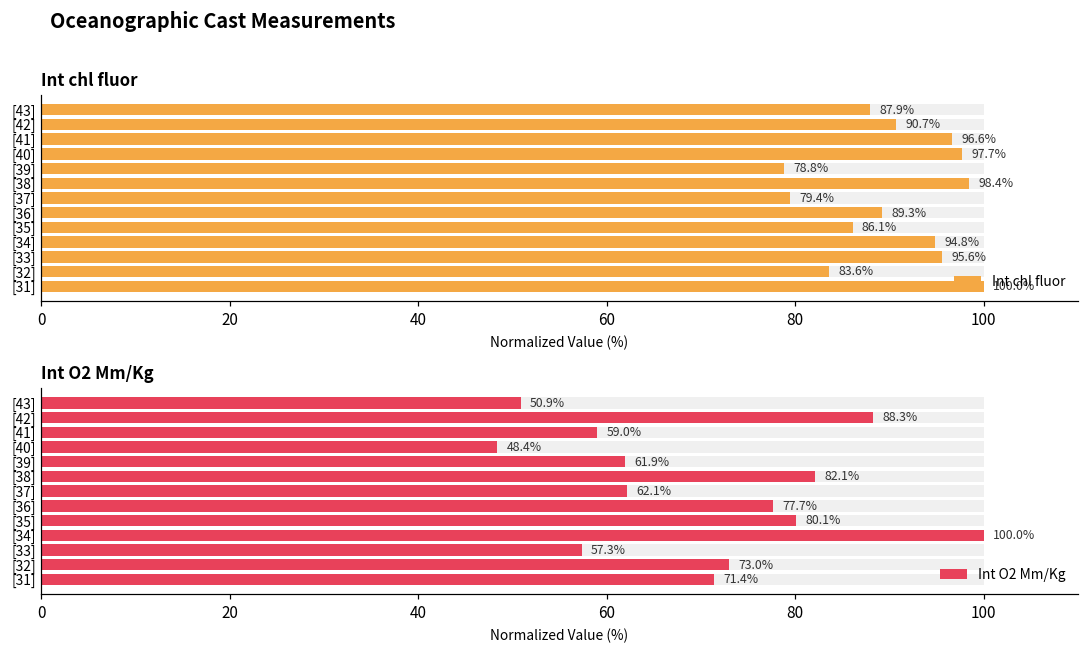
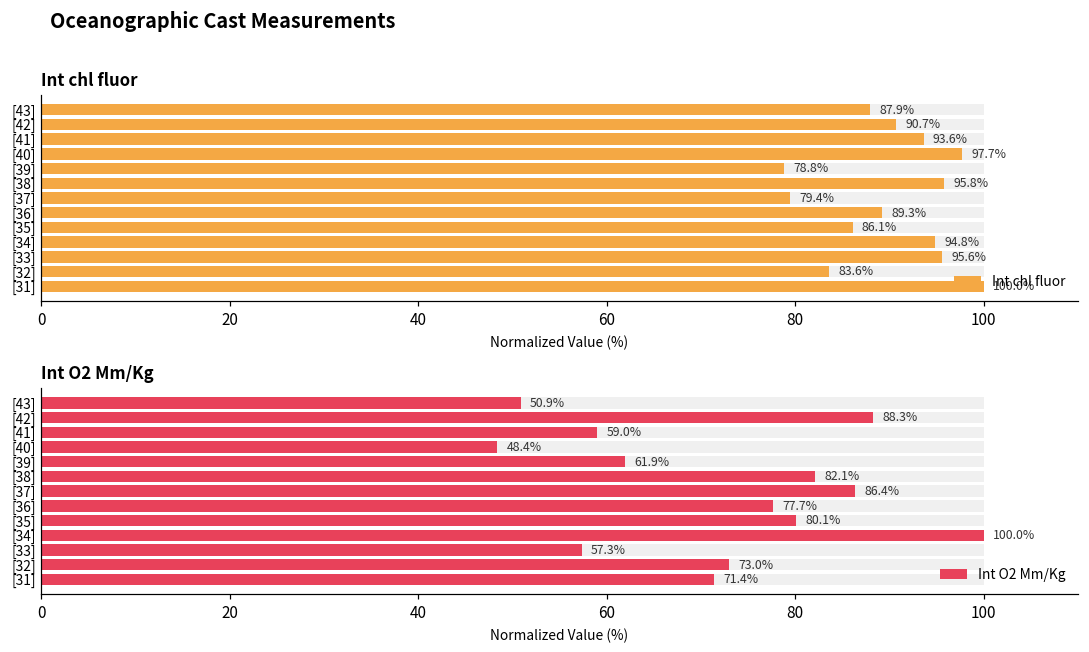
Int chl fluor, Int chl fluor, [41]: 96.6% -> 93.6%
Int chl fluor, Int chl fluor, [38]: 98.4% -> 95.8%
Int O2 Mm/Kg, Int O2 Mm/Kg, [37]: 62.1% -> 86.4%
